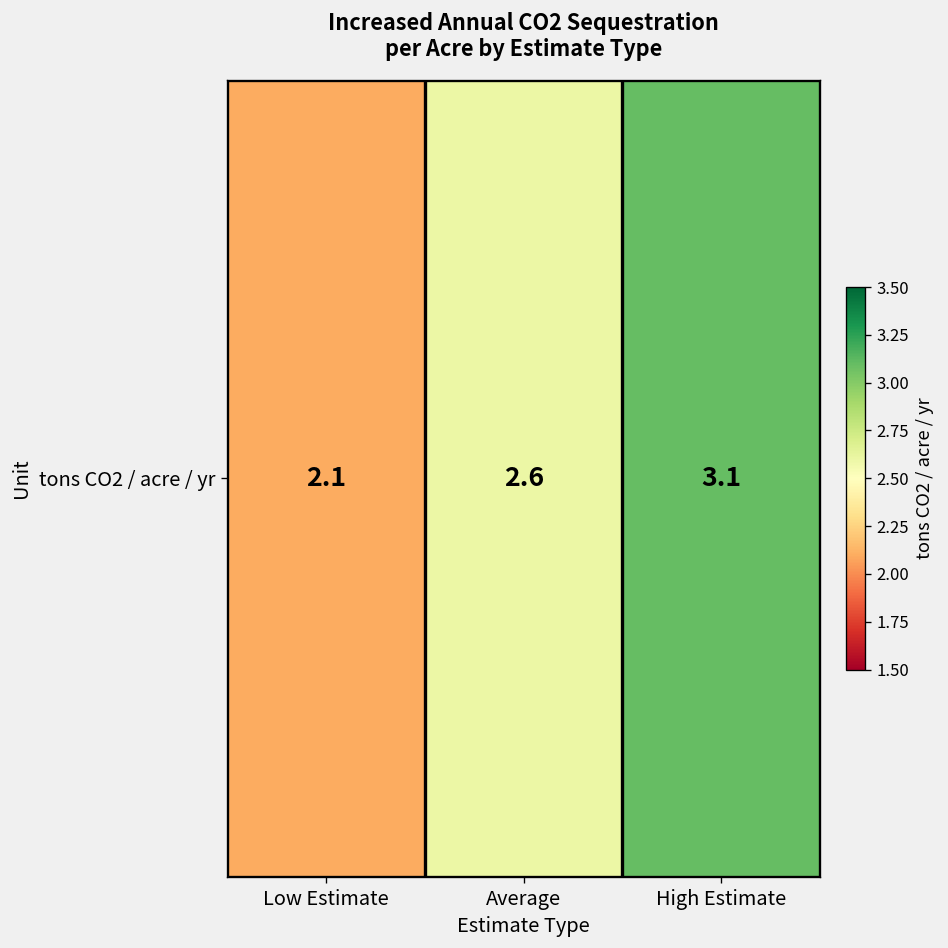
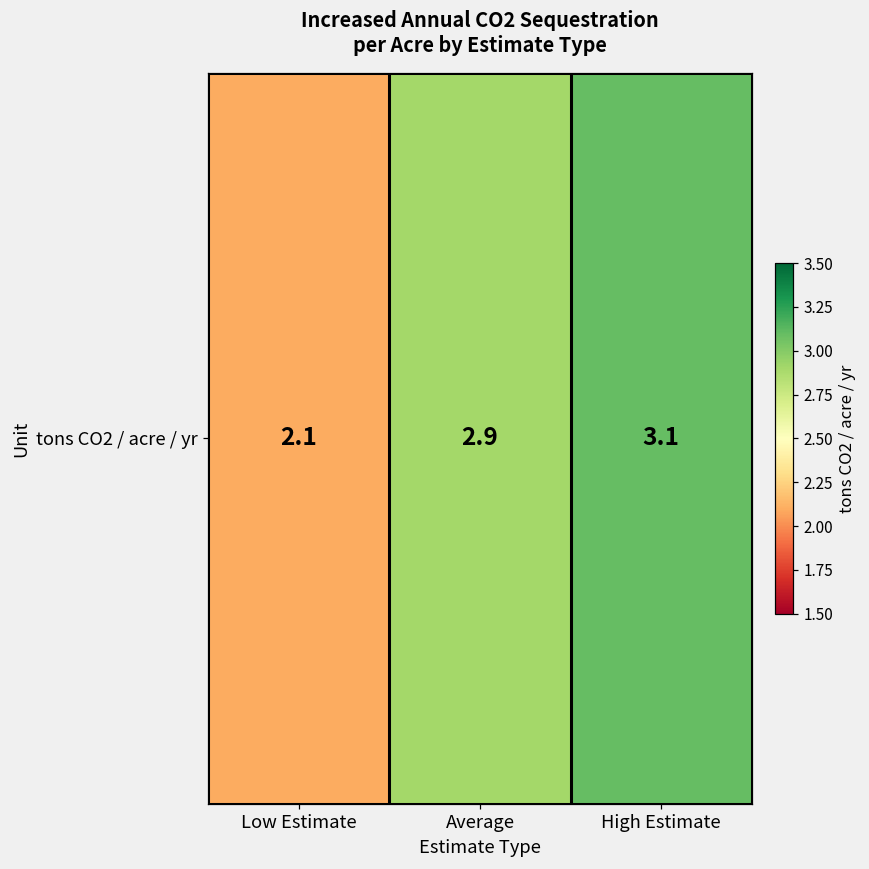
tons CO2 / acre / yr, Average: 2.6 -> 2.9
